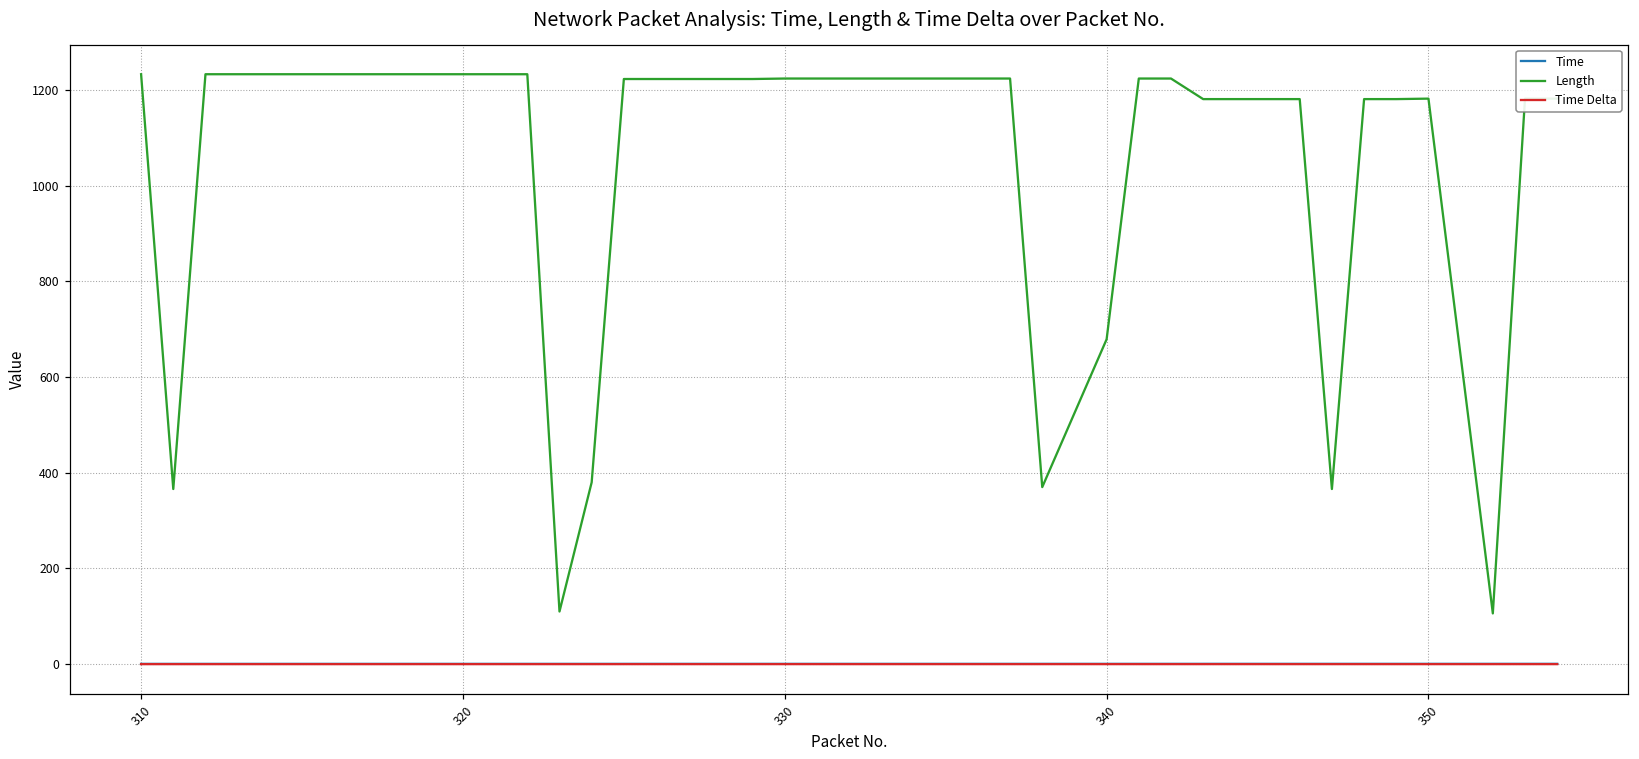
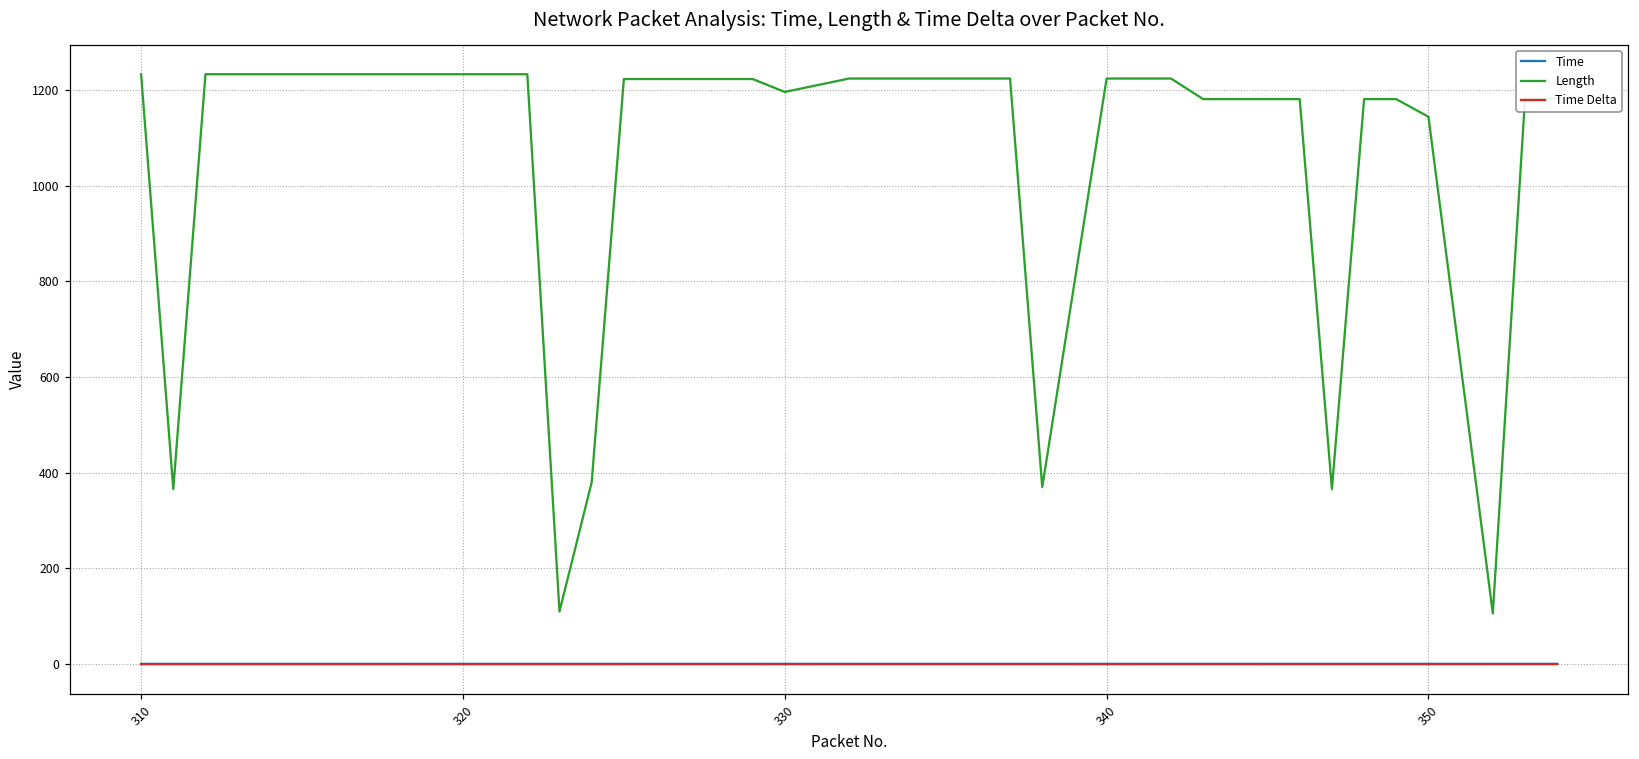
Length, 330: 1220 -> 1200
Length, 340: 680 -> 1220
Length, 350: 1180 -> 1140
